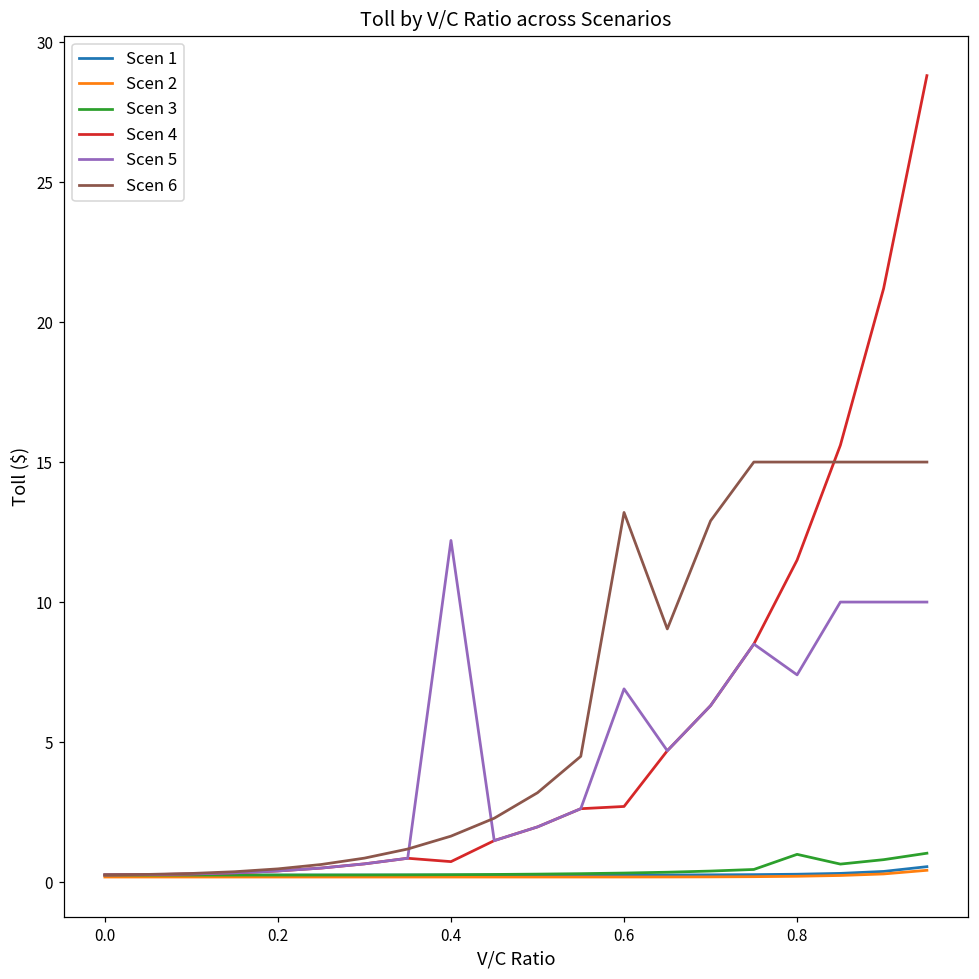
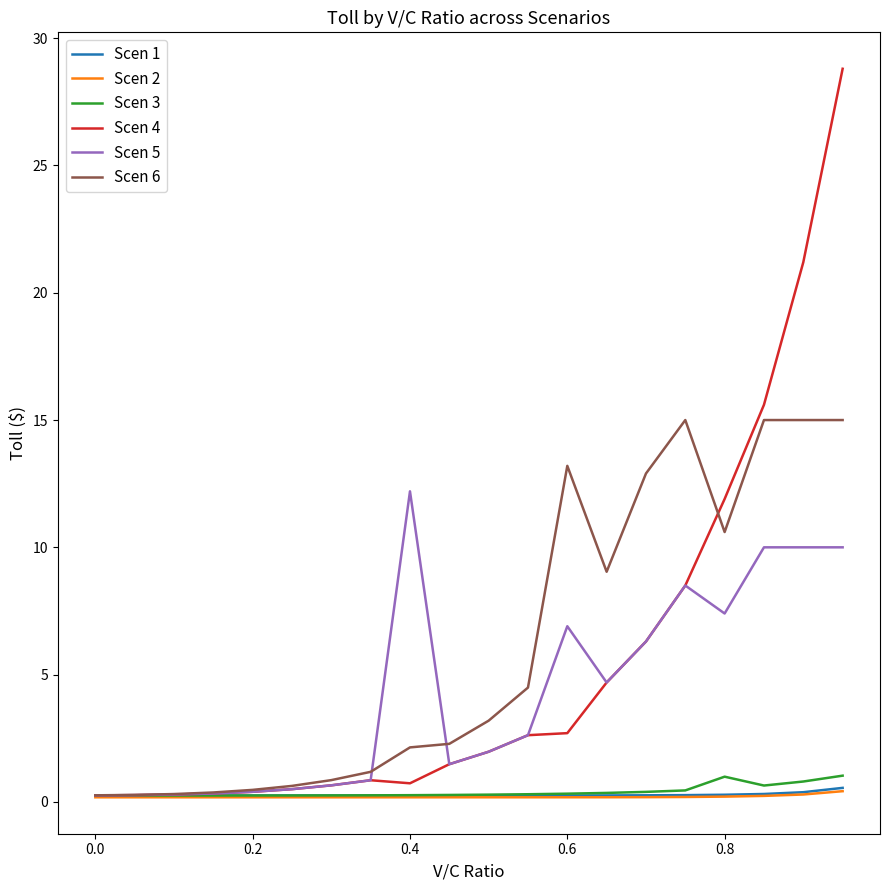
Scen 6, 0.4: 1.6 -> 2.1
Scen 4, 0.8: 11.5 -> 11.9
Scen 6, 0.8: 15.0 -> 10.6
